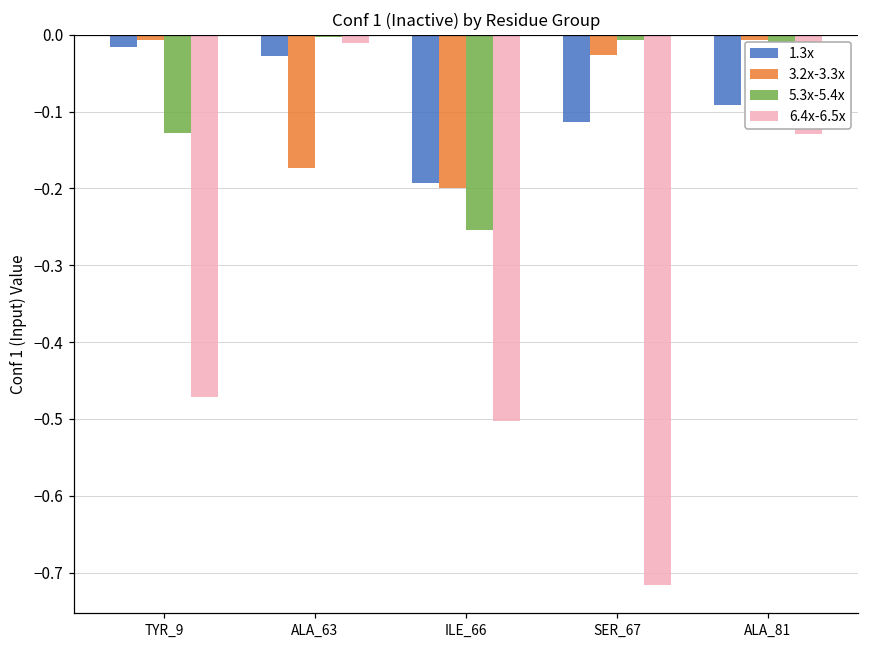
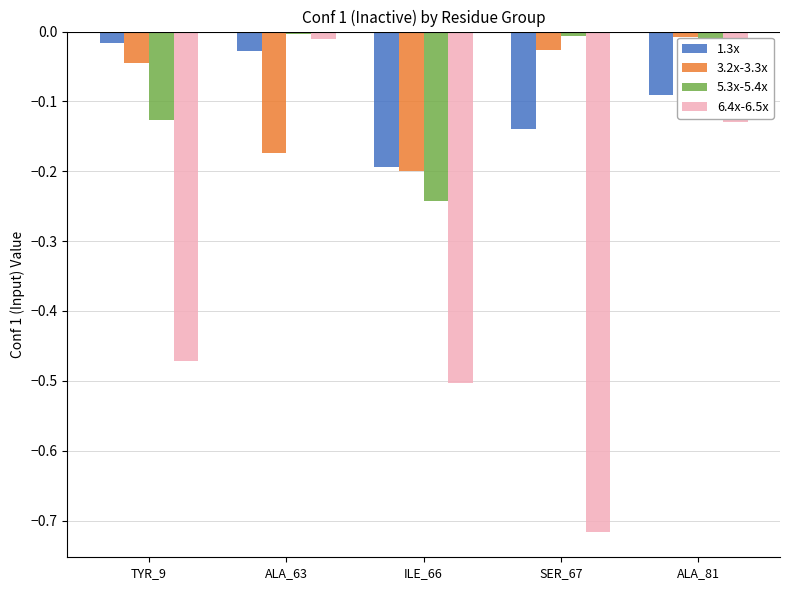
3.2x-3.3x, TYR_9: -0.01 -> -0.04
5.3x-5.4x, ILE_66: -0.25 -> -0.24
1.3x, SER_67: -0.11 -> -0.14
